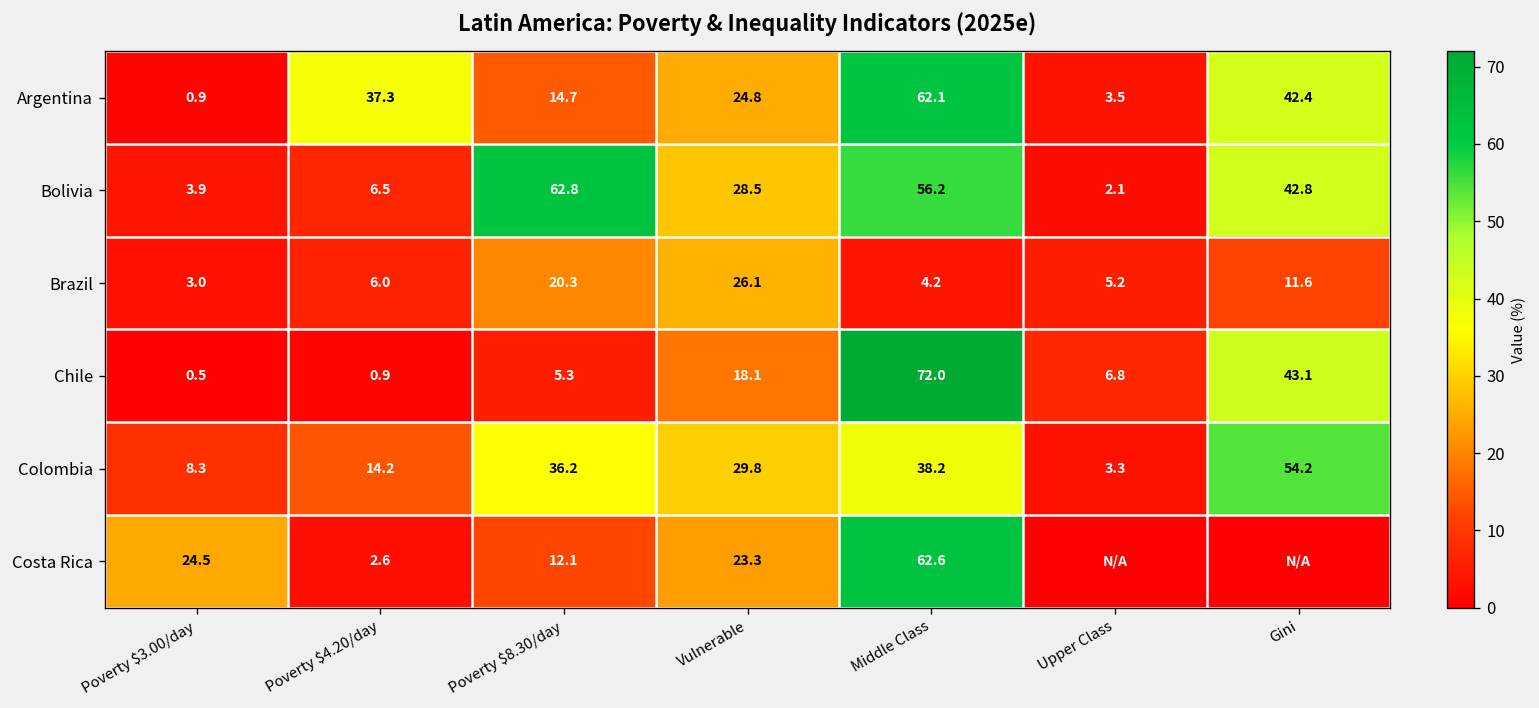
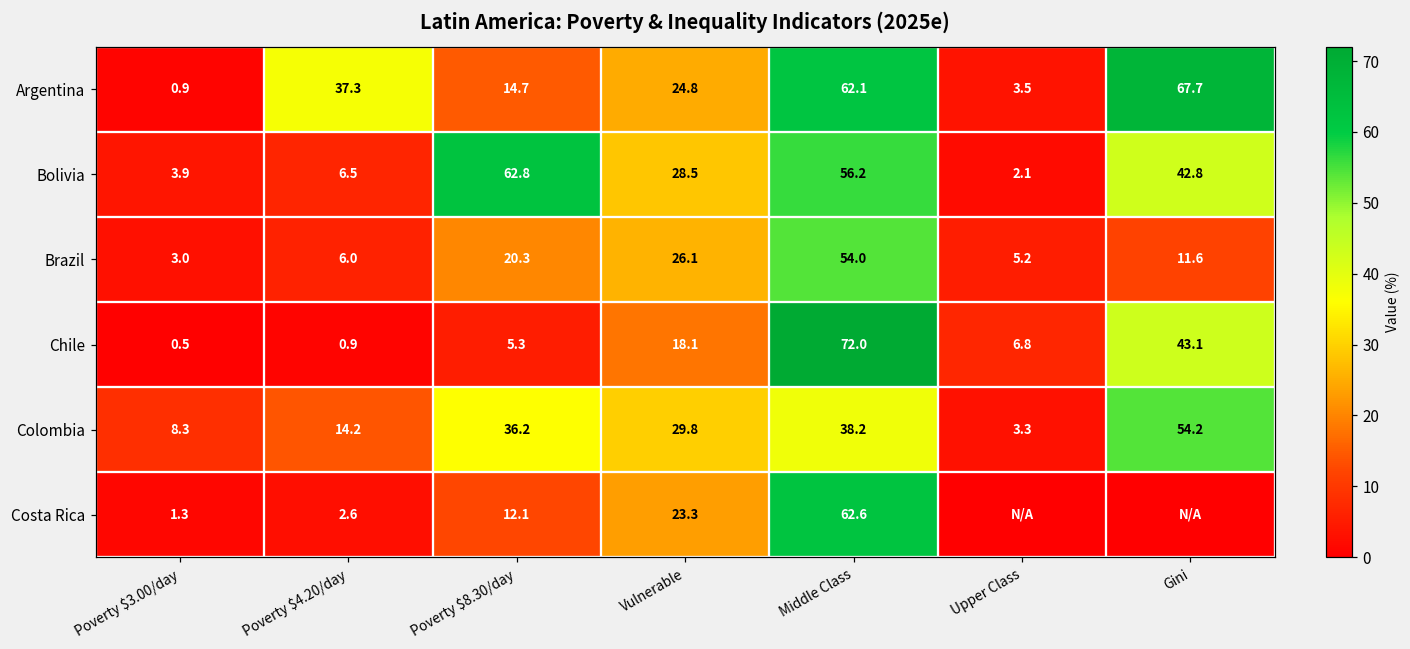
Argentina, Gini: 42.4 -> 67.7
Brazil, Middle Class: 4.2 -> 54.0
Costa Rica, Poverty $3.00/day: 24.5 -> 1.3
